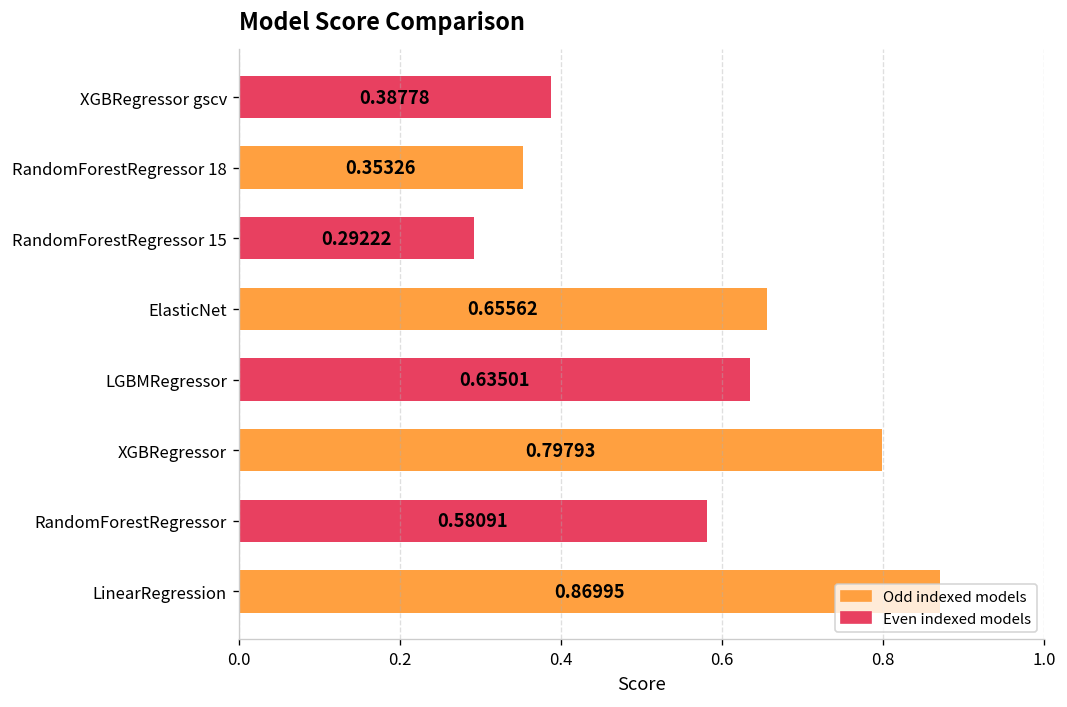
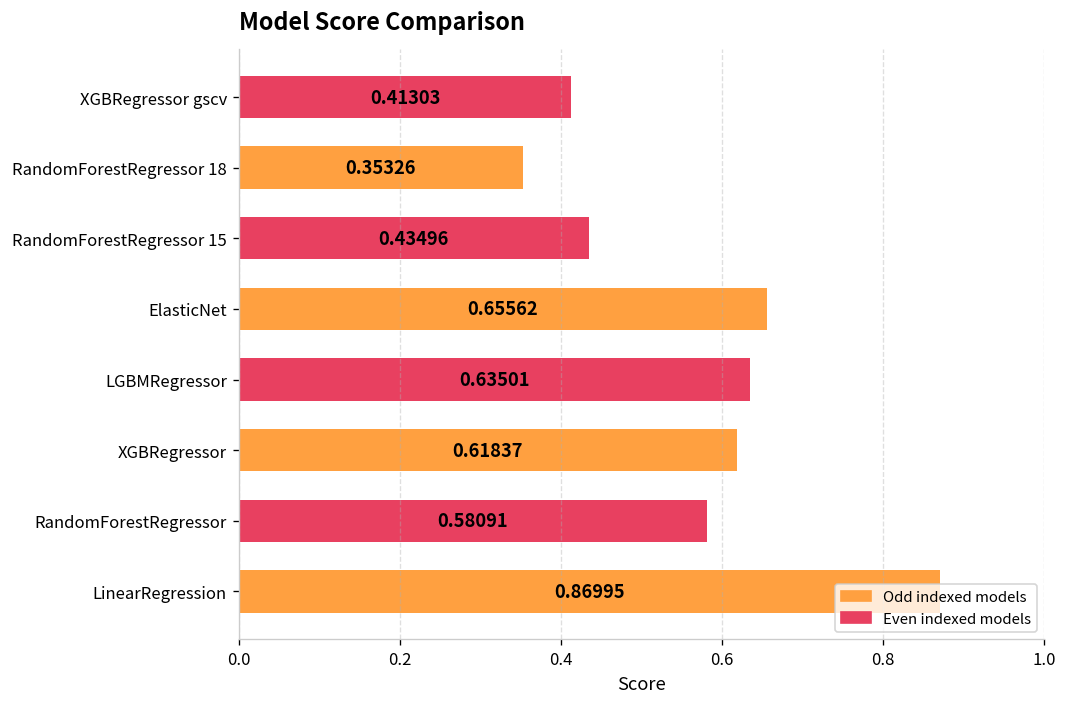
XGBRegressor gscv: 0.38778 -> 0.41303
RandomForestRegressor 15: 0.29222 -> 0.43496
XGBRegressor: 0.79793 -> 0.61837
